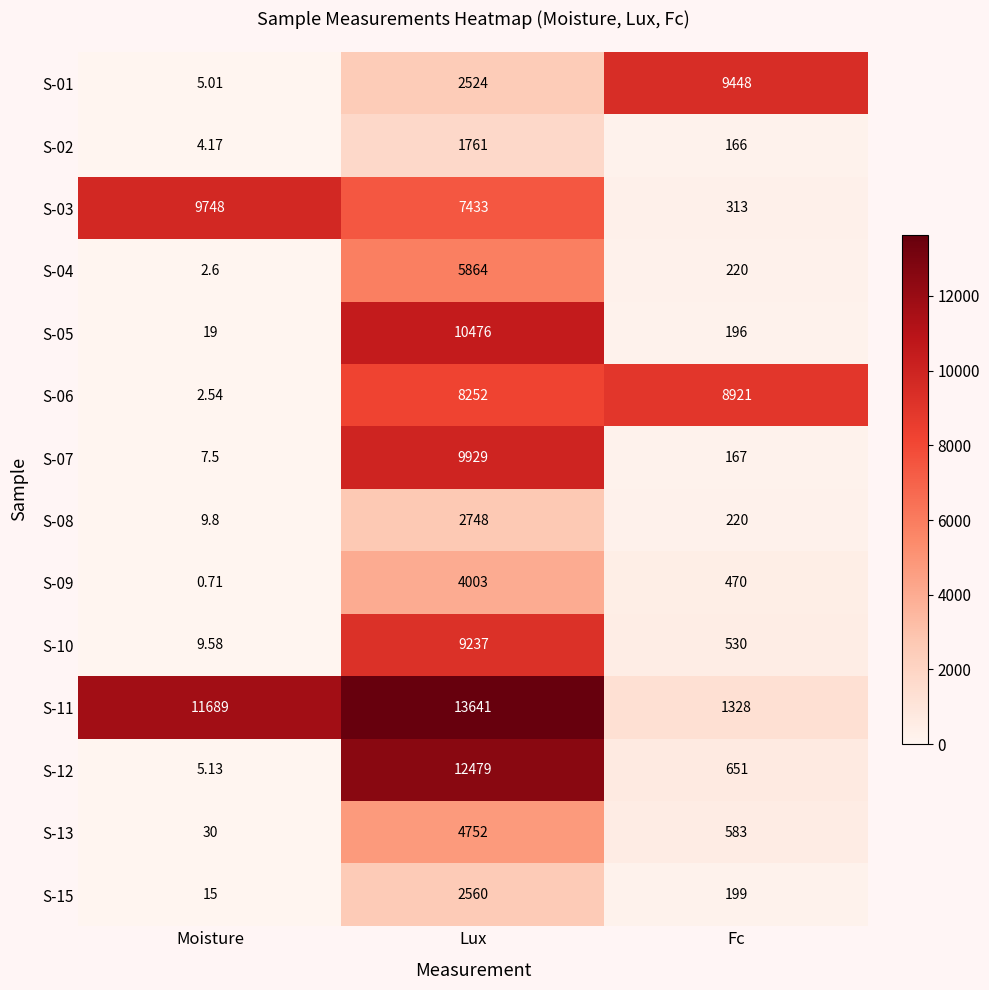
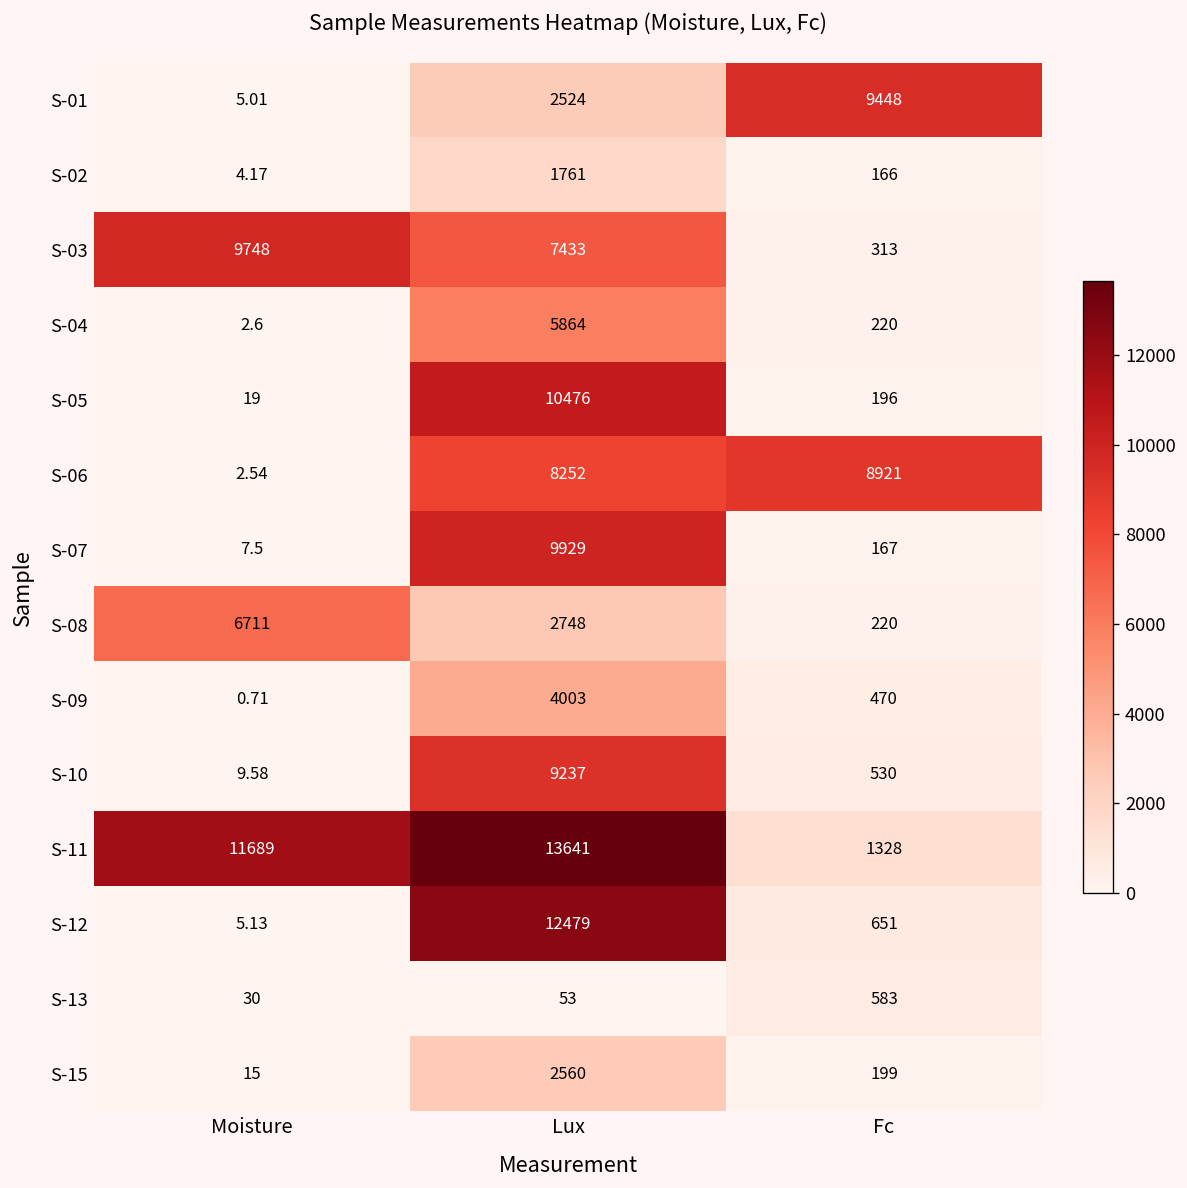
S-08, Moisture: 9.8 -> 6711
S-13, Lux: 4752 -> 53
